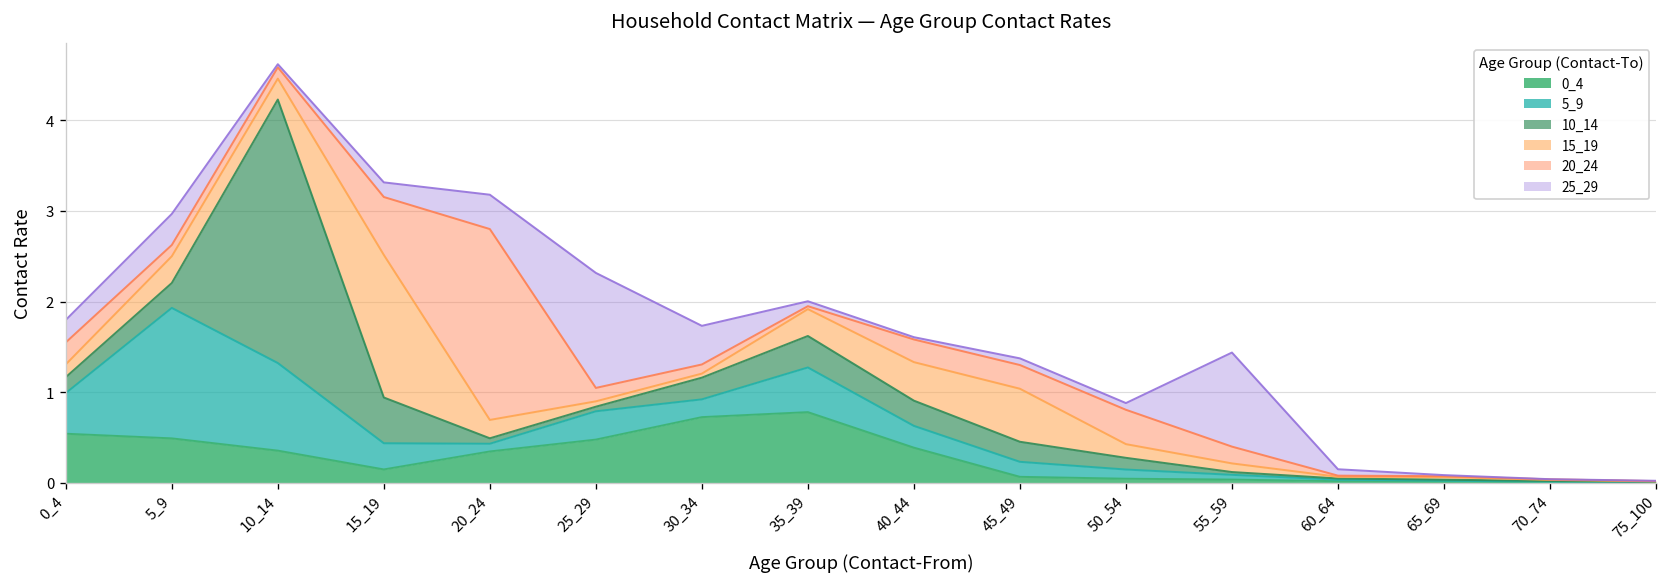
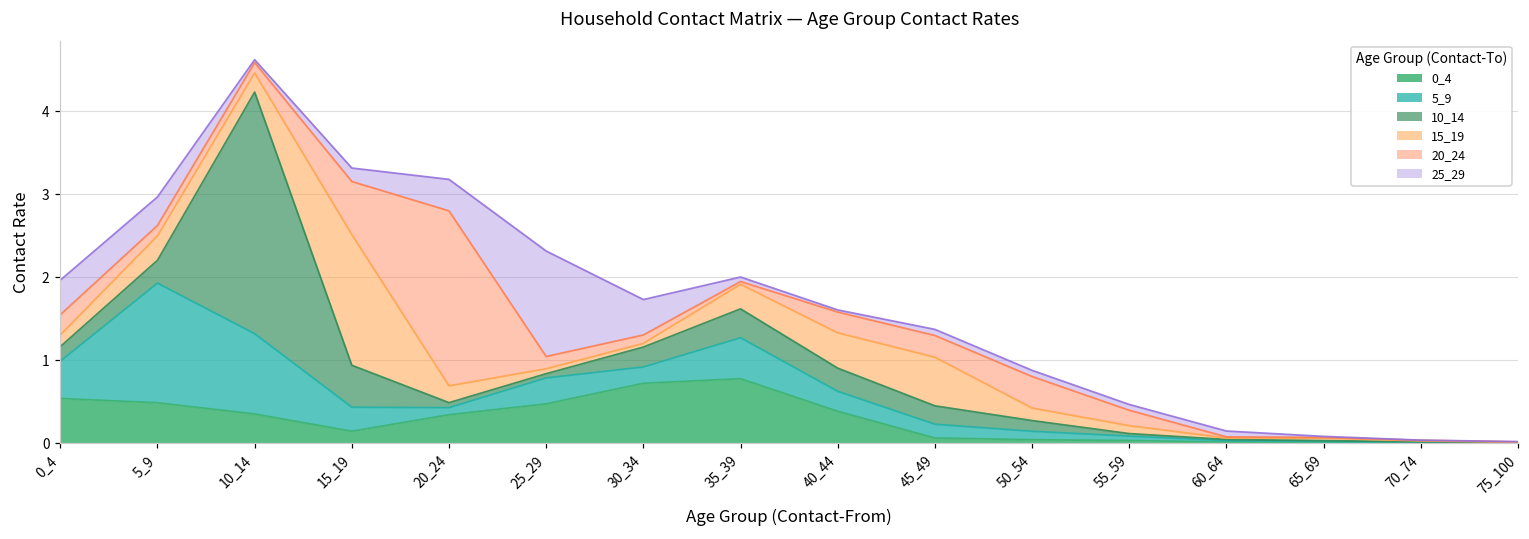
25_29, 0_4: 0.2 -> 0.4
25_29, 55_59: 1.0 -> 0.1
